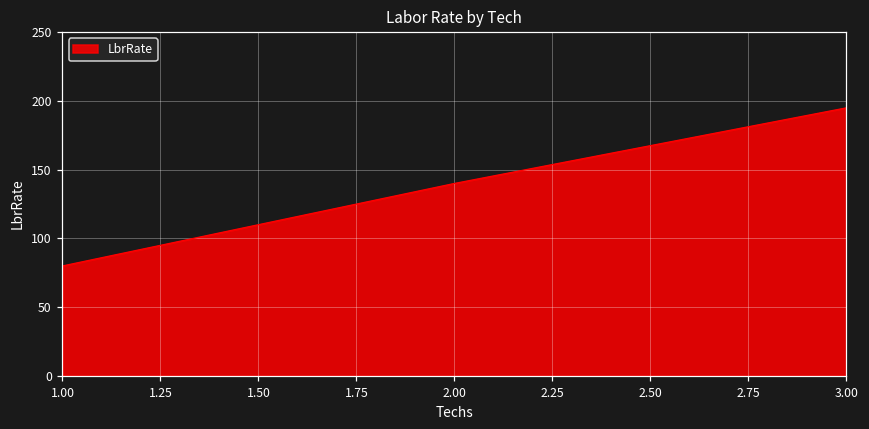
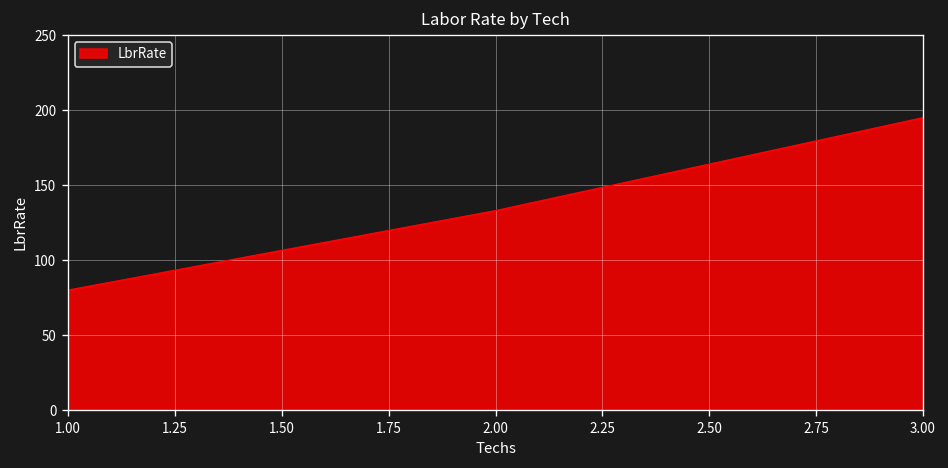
2.00: 140 -> 133
